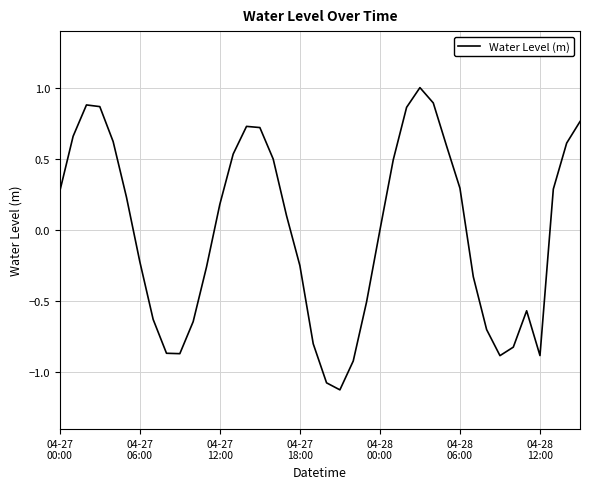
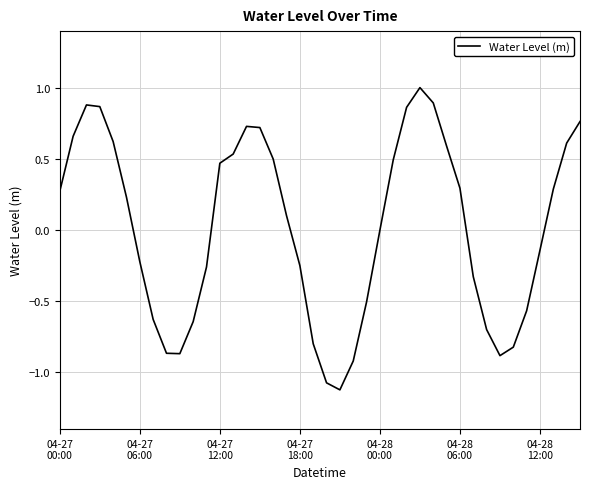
04-27 12:00: 0.18 -> 0.47
04-28 12:00: -0.88 -> -0.14
